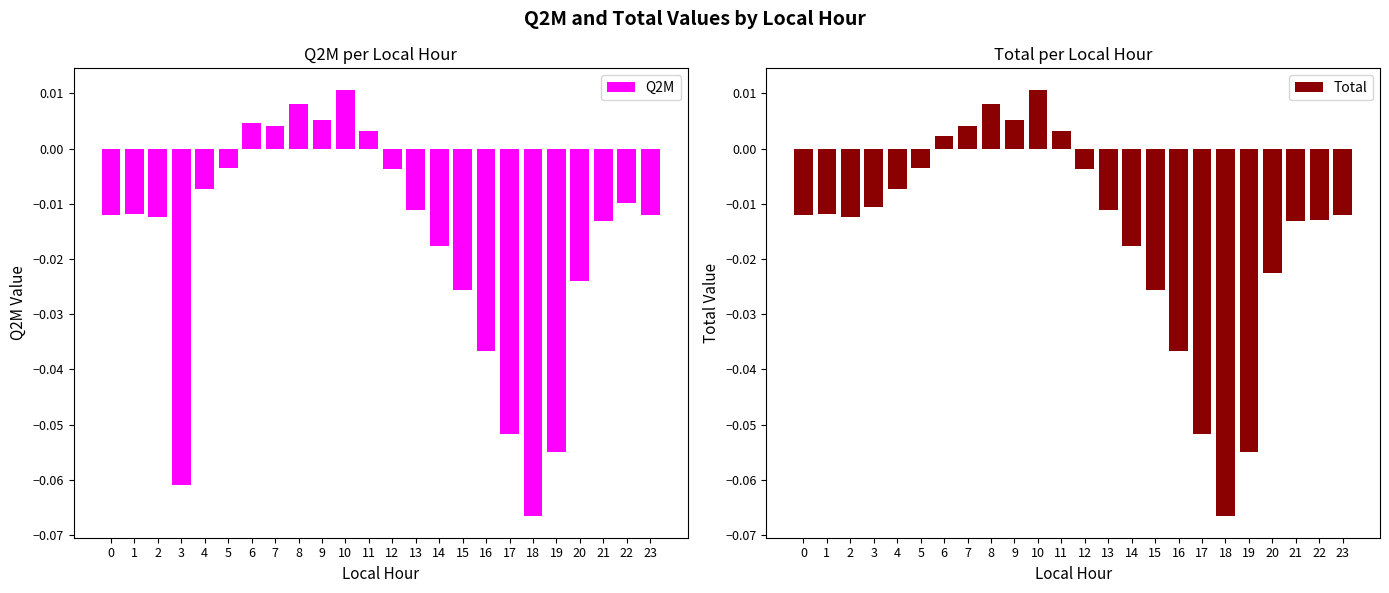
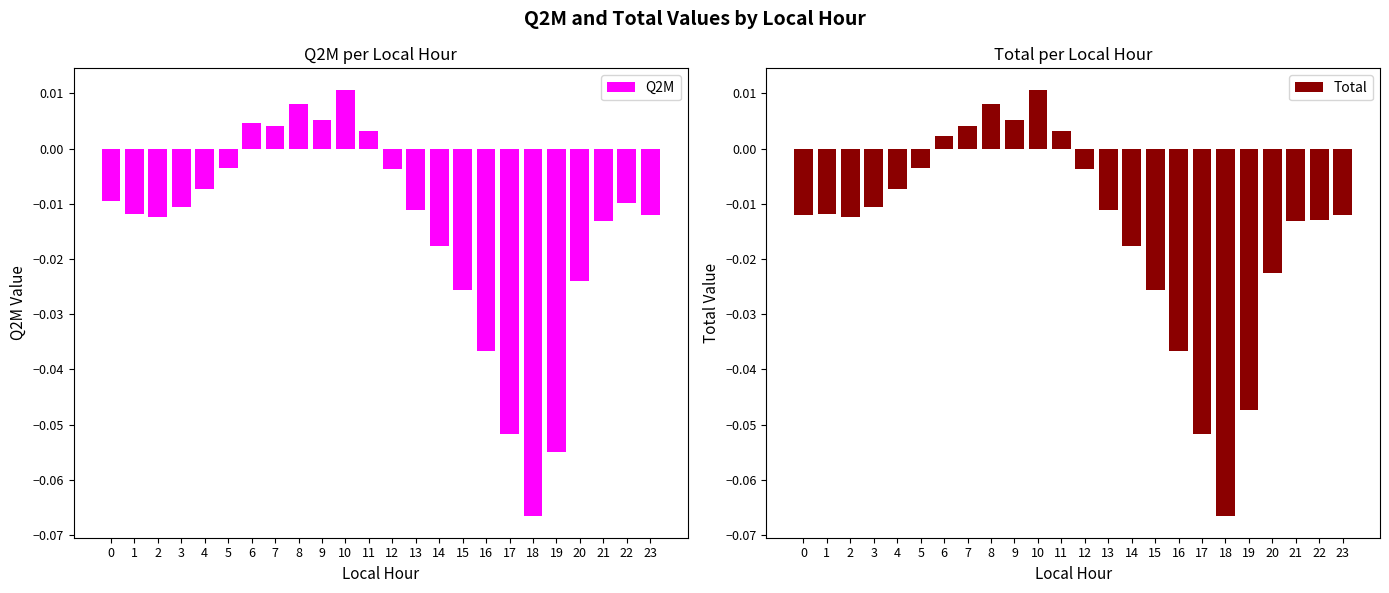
Q2M per Local Hour, 0: -0.012 -> -0.009
Q2M per Local Hour, 3: -0.061 -> -0.011
Total per Local Hour, 19: -0.055 -> -0.047
